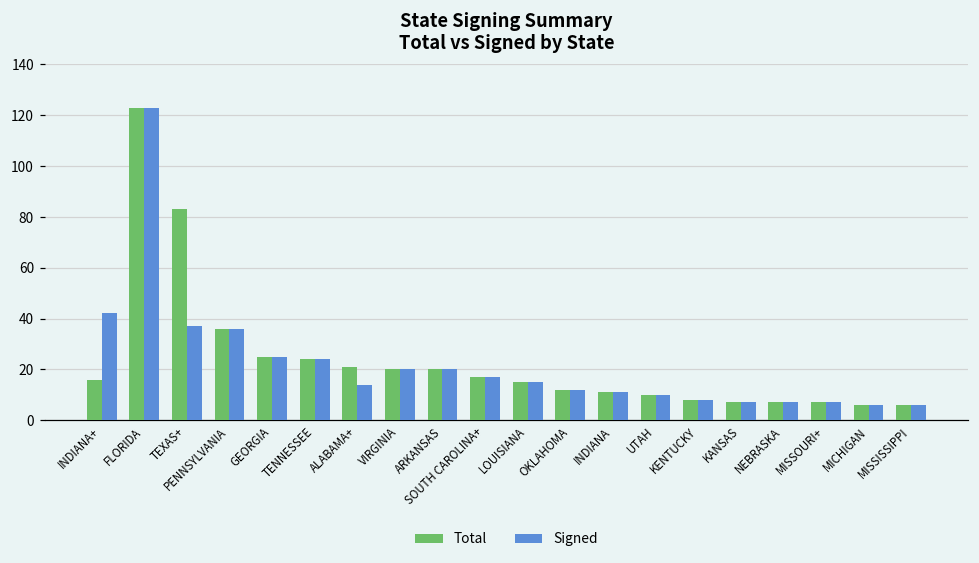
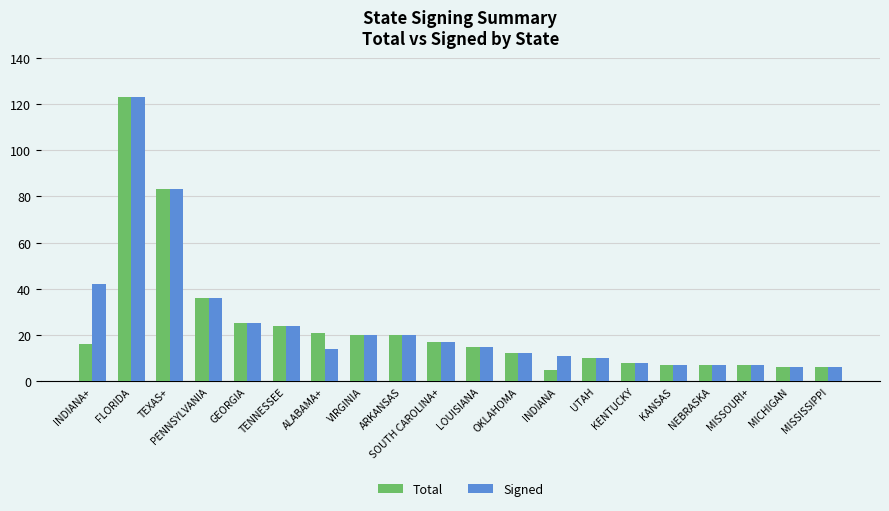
Signed, TEXAS+: 37 -> 83
Total, INDIANA: 11 -> 5
